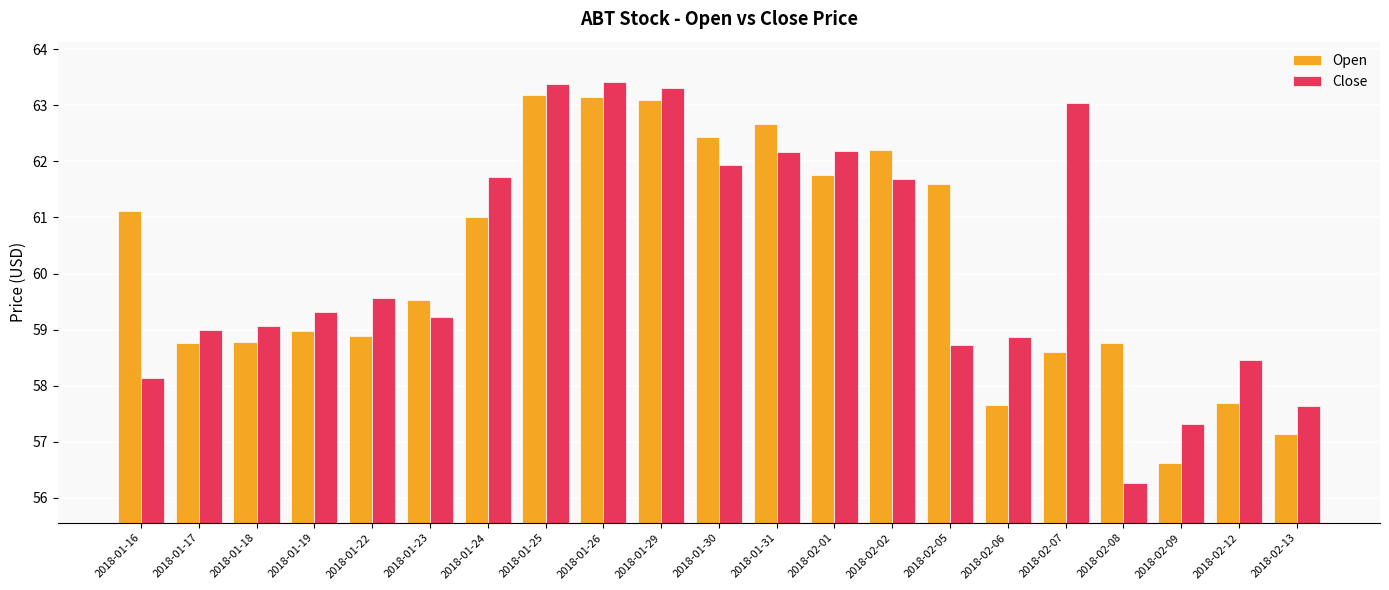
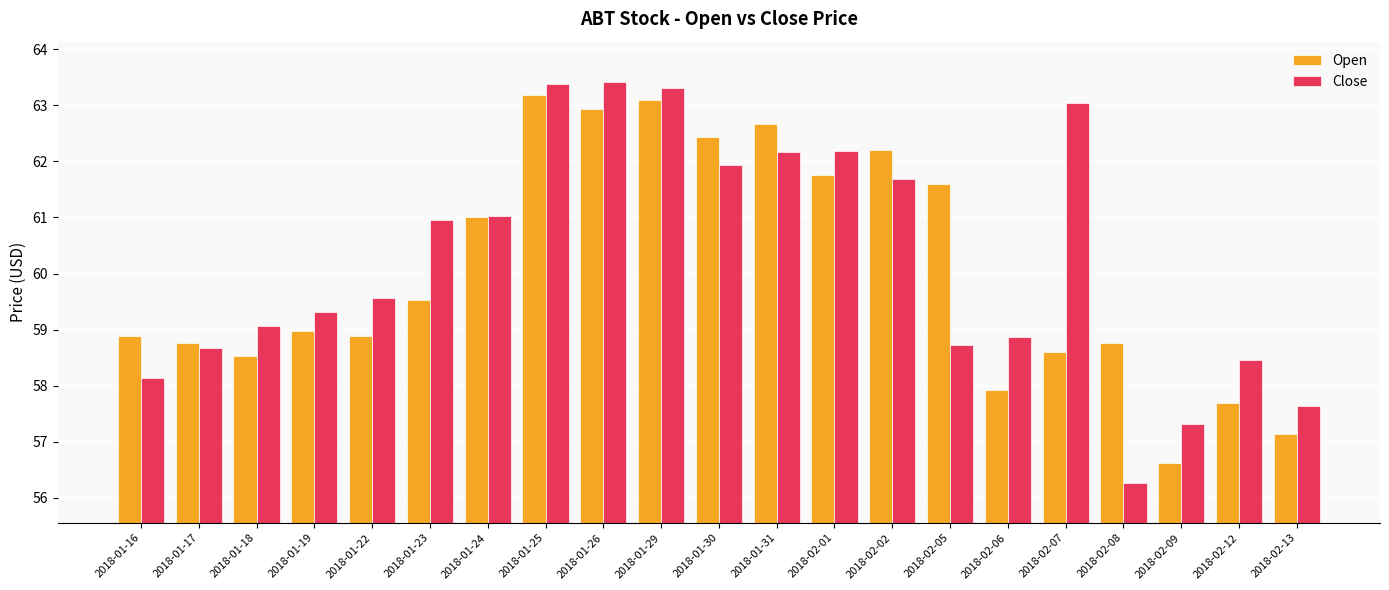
Open, 2018-01-16: 61.1 -> 58.9
Close, 2018-01-17: 59.0 -> 58.7
Open, 2018-01-18: 58.8 -> 58.5
Close, 2018-01-23: 59.2 -> 61.0
Close, 2018-01-24: 61.7 -> 61.0
Open, 2018-01-26: 63.2 -> 62.9
Open, 2018-02-06: 57.7 -> 57.9
